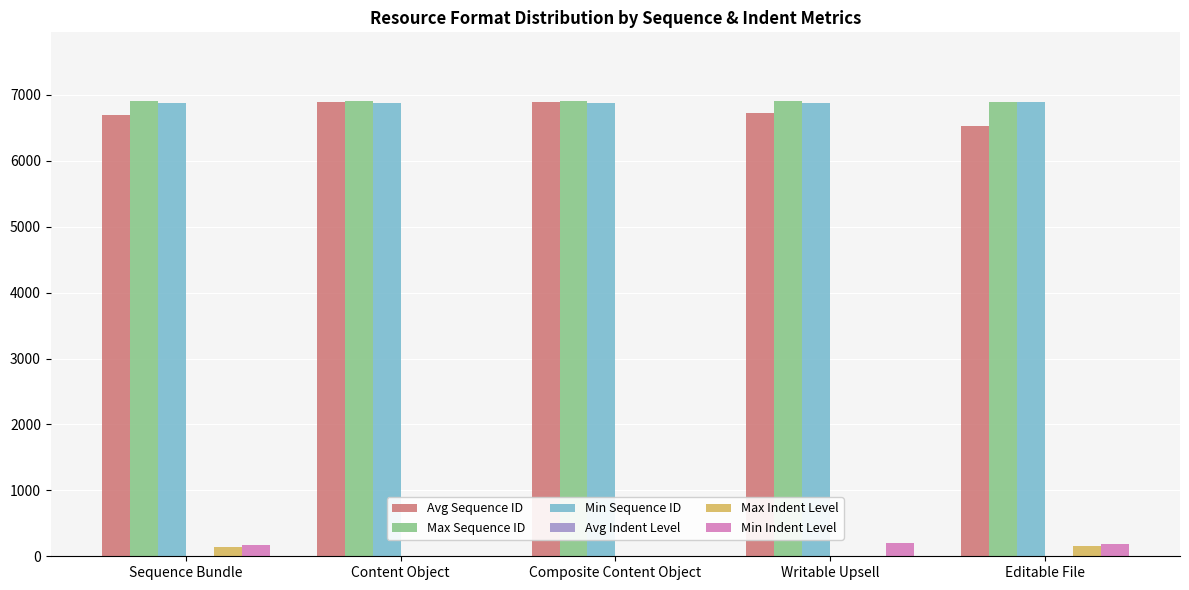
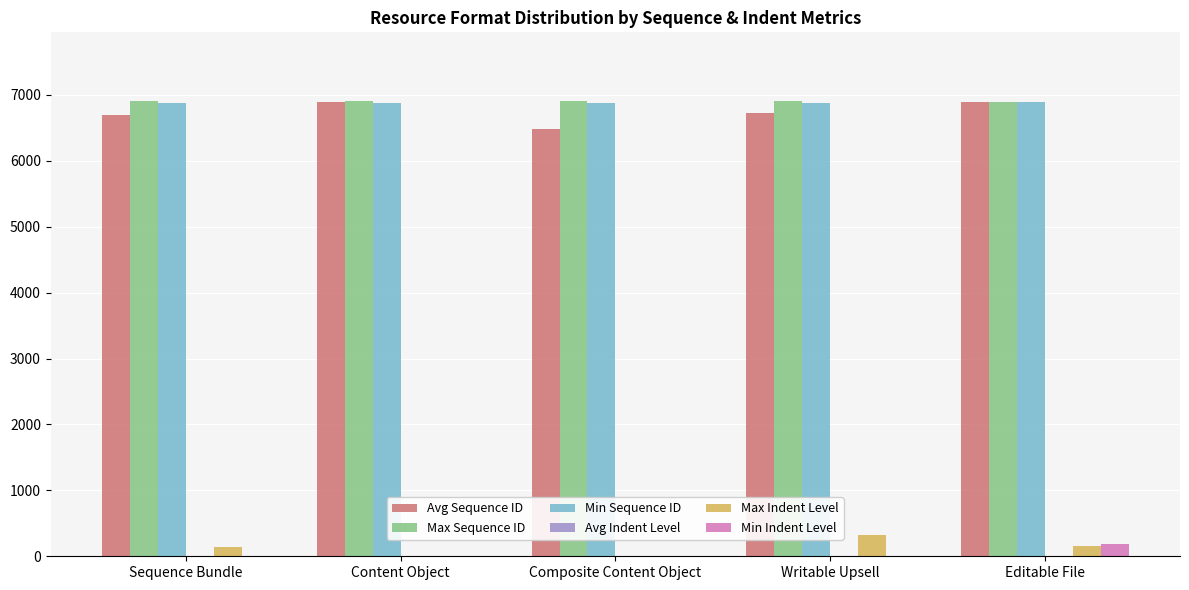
Min Indent Level, Sequence Bundle: 200 -> 0
Avg Sequence ID, Composite Content Object: 6900 -> 6500
Max Indent Level, Writable Upsell: 0 -> 300
Min Indent Level, Writable Upsell: 200 -> 0
Avg Sequence ID, Editable File: 6500 -> 6900
